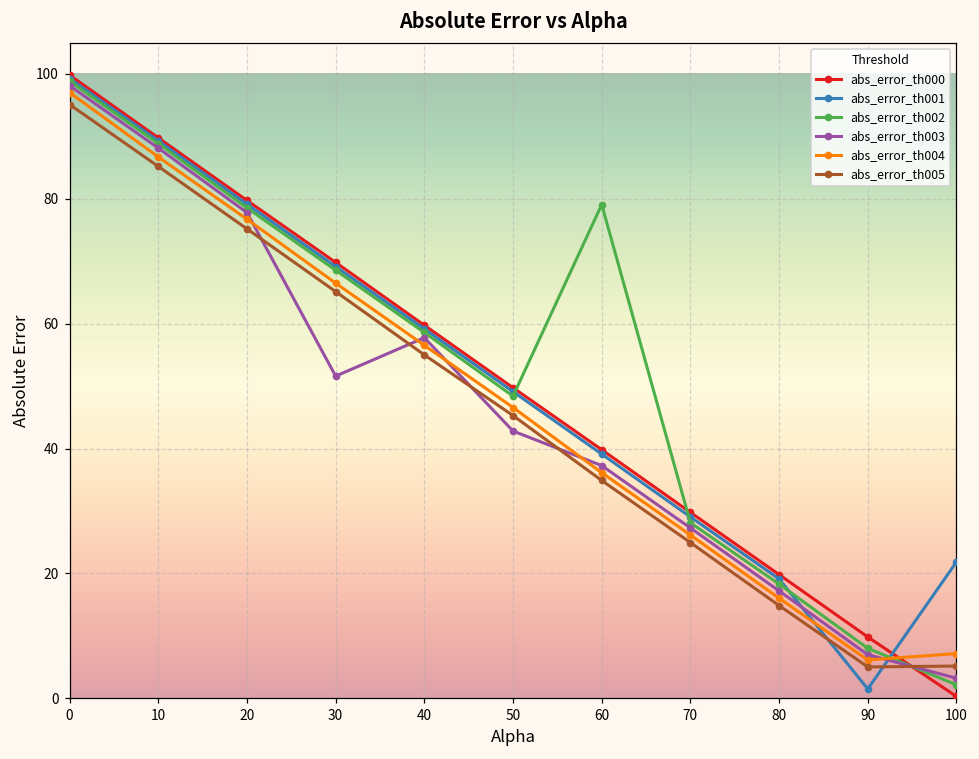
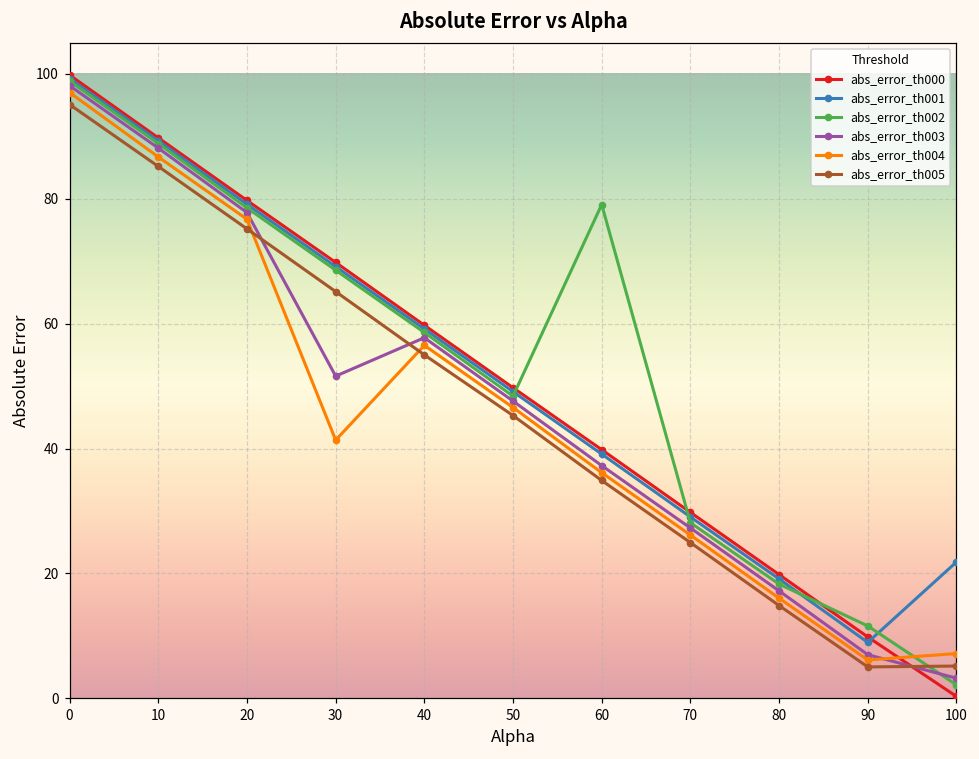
abs_error_th004, 30: 66 -> 41
abs_error_th003, 50: 43 -> 48
abs_error_th001, 90: 1 -> 9
abs_error_th002, 90: 8 -> 12
